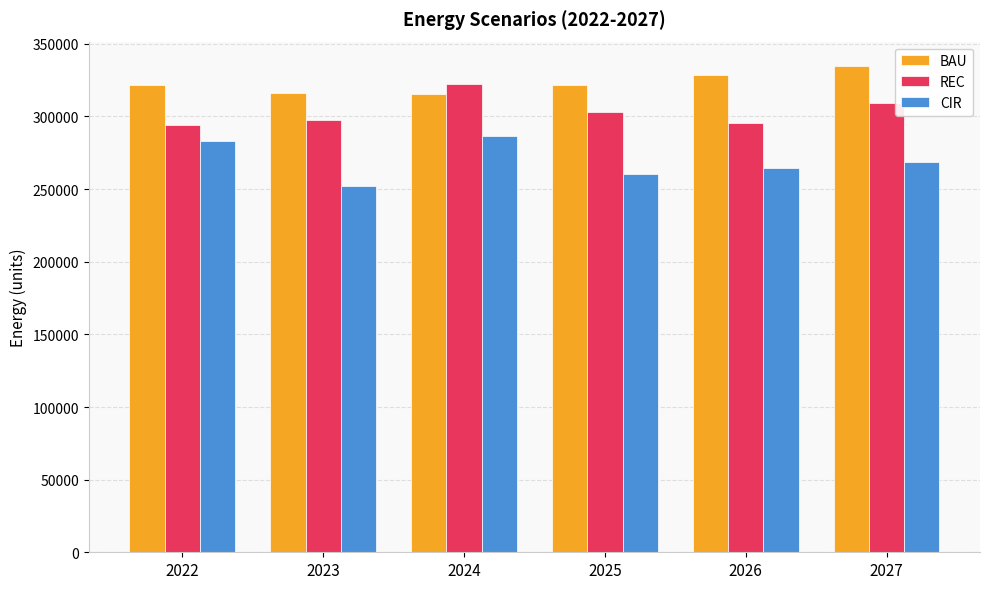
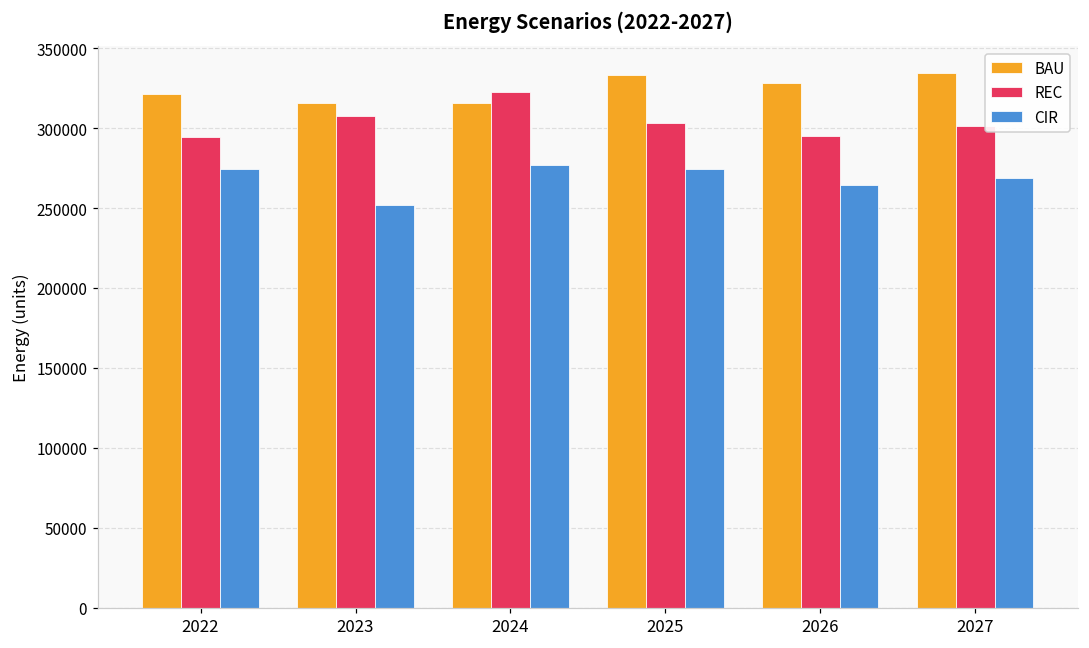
CIR, 2022: 283000 -> 274000
REC, 2023: 297000 -> 308000
CIR, 2024: 286000 -> 277000
BAU, 2025: 322000 -> 333000
CIR, 2025: 261000 -> 274000
REC, 2027: 309000 -> 301000
